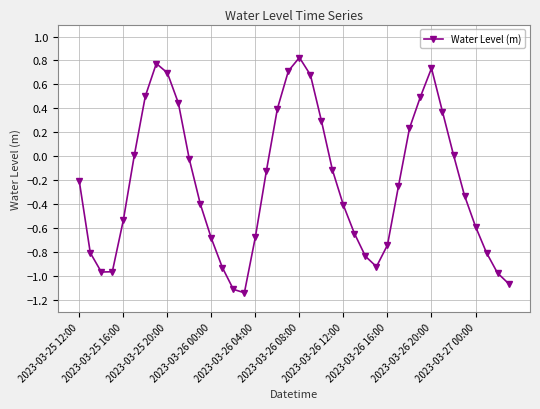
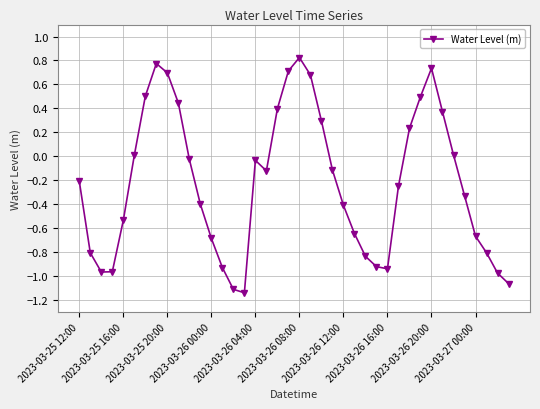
2023-03-26 04:00: -0.67 -> -0.03
2023-03-26 16:00: -0.74 -> -0.94
2023-03-27 00:00: -0.59 -> -0.67
